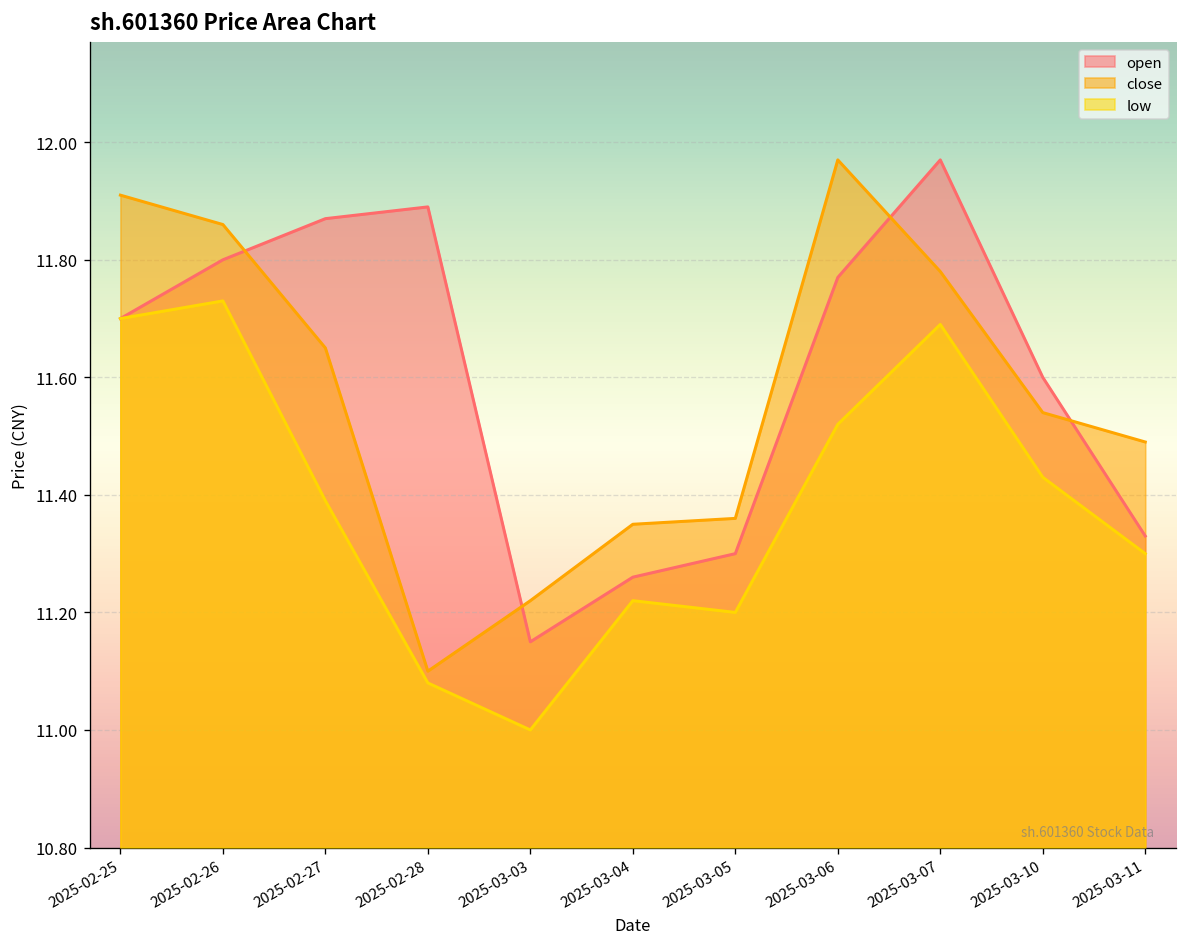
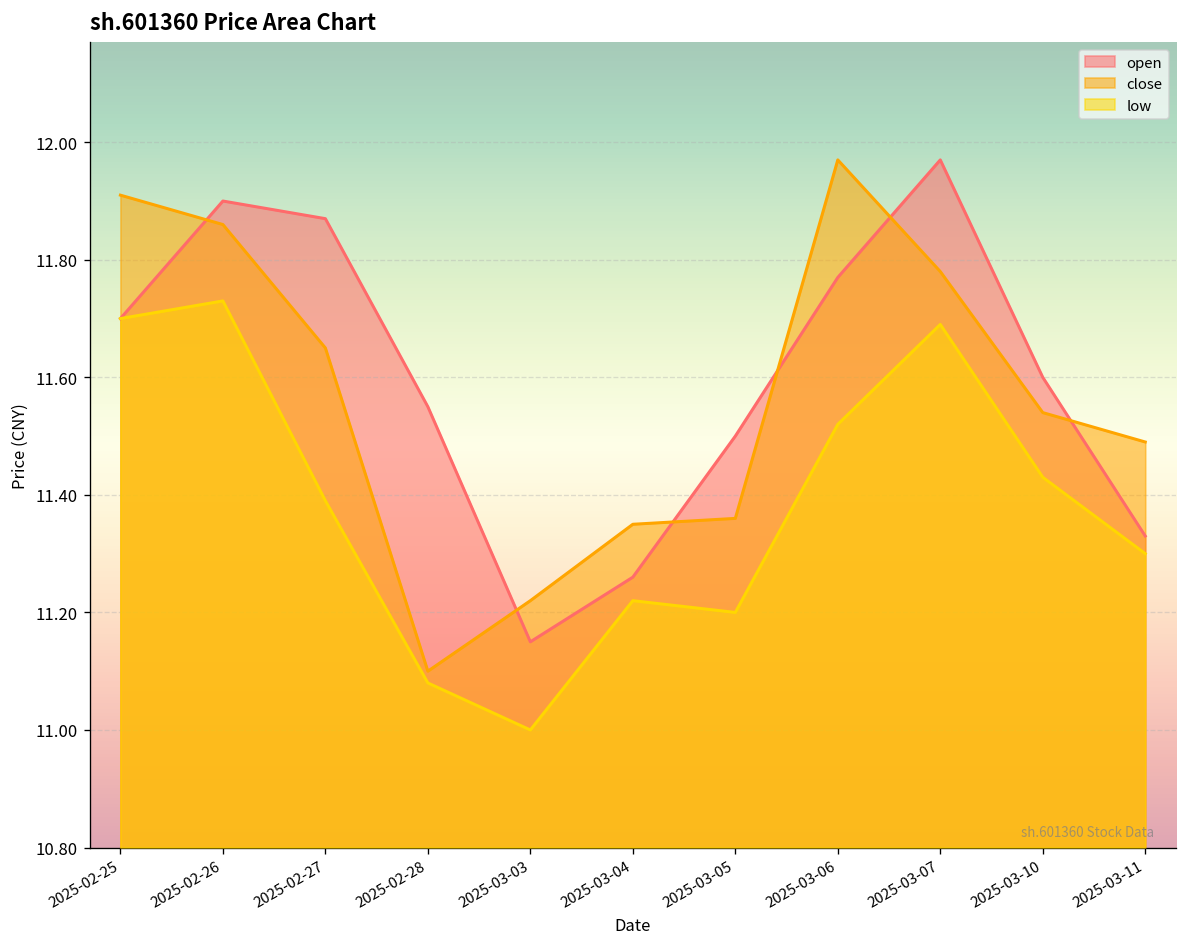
open, 2025-02-26: 11.8 -> 11.9
open, 2025-02-28: 11.89 -> 11.55
open, 2025-03-05: 11.3 -> 11.5
